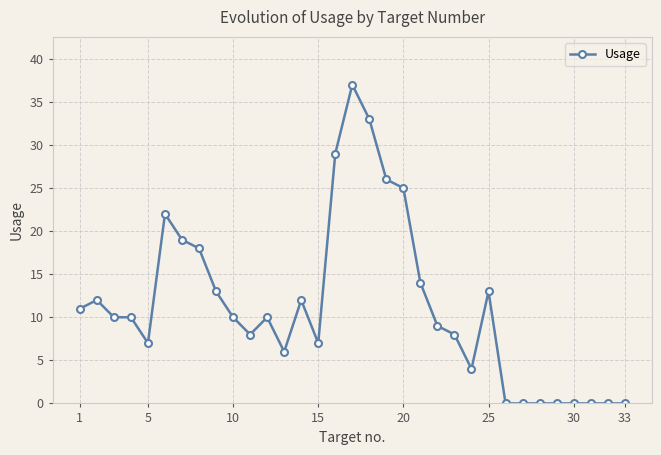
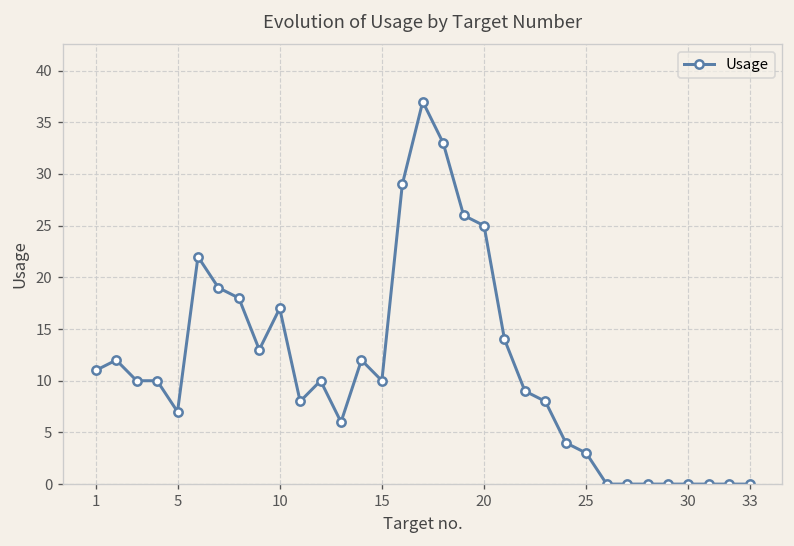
10: 10 -> 17
15: 7 -> 10
25: 13 -> 3
